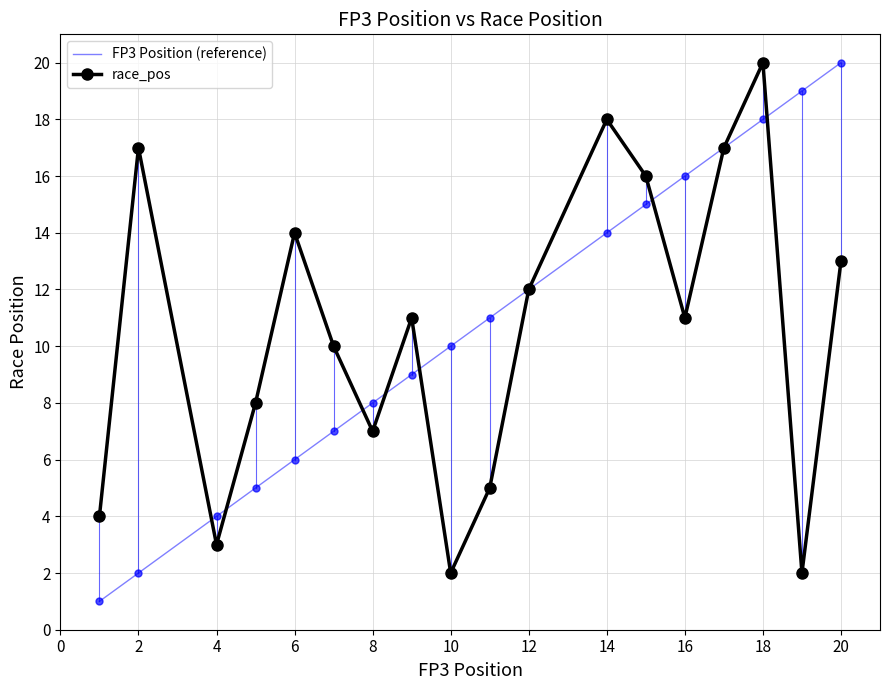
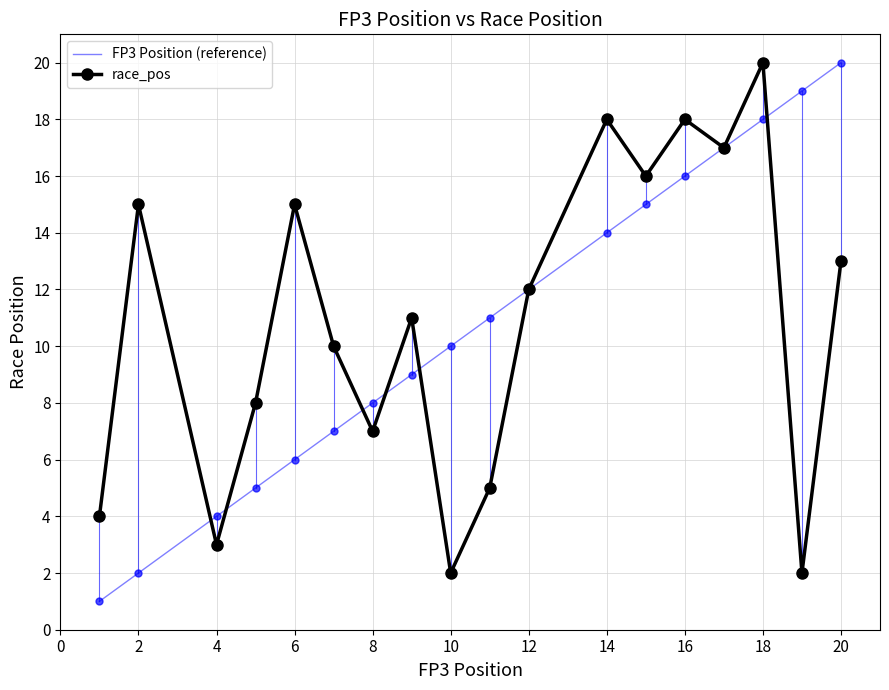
race_pos, 2: 17 -> 15
race_pos, 6: 14 -> 15
race_pos, 16: 11 -> 18
